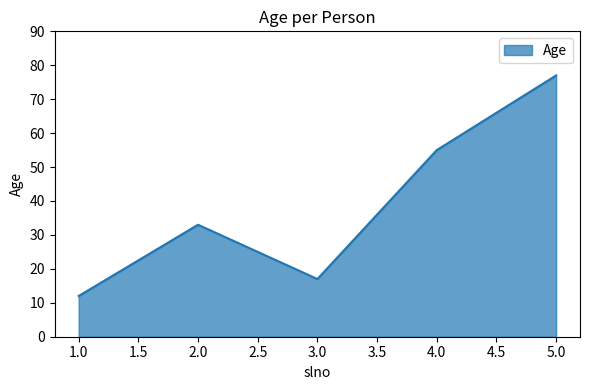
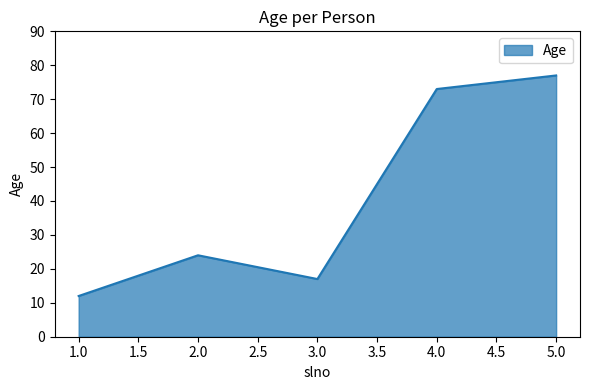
2.0: 33 -> 24
4.0: 55 -> 73
